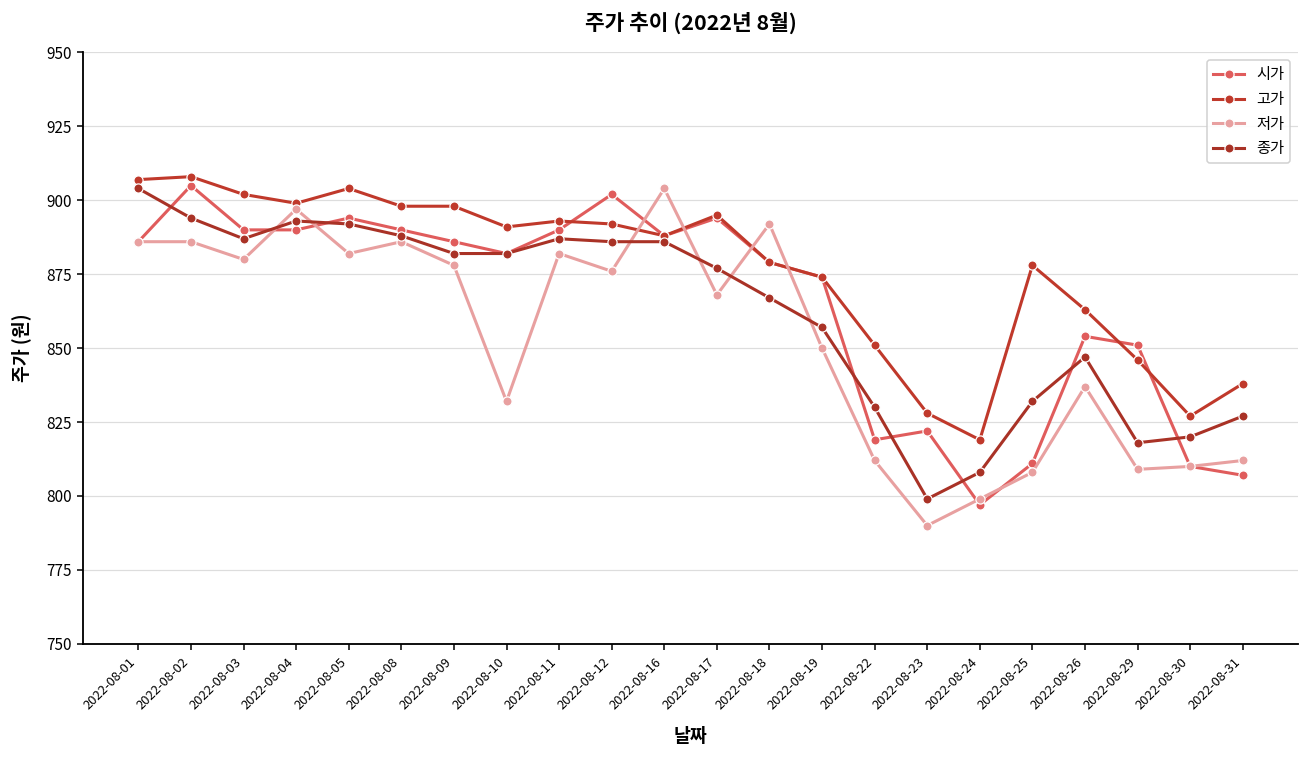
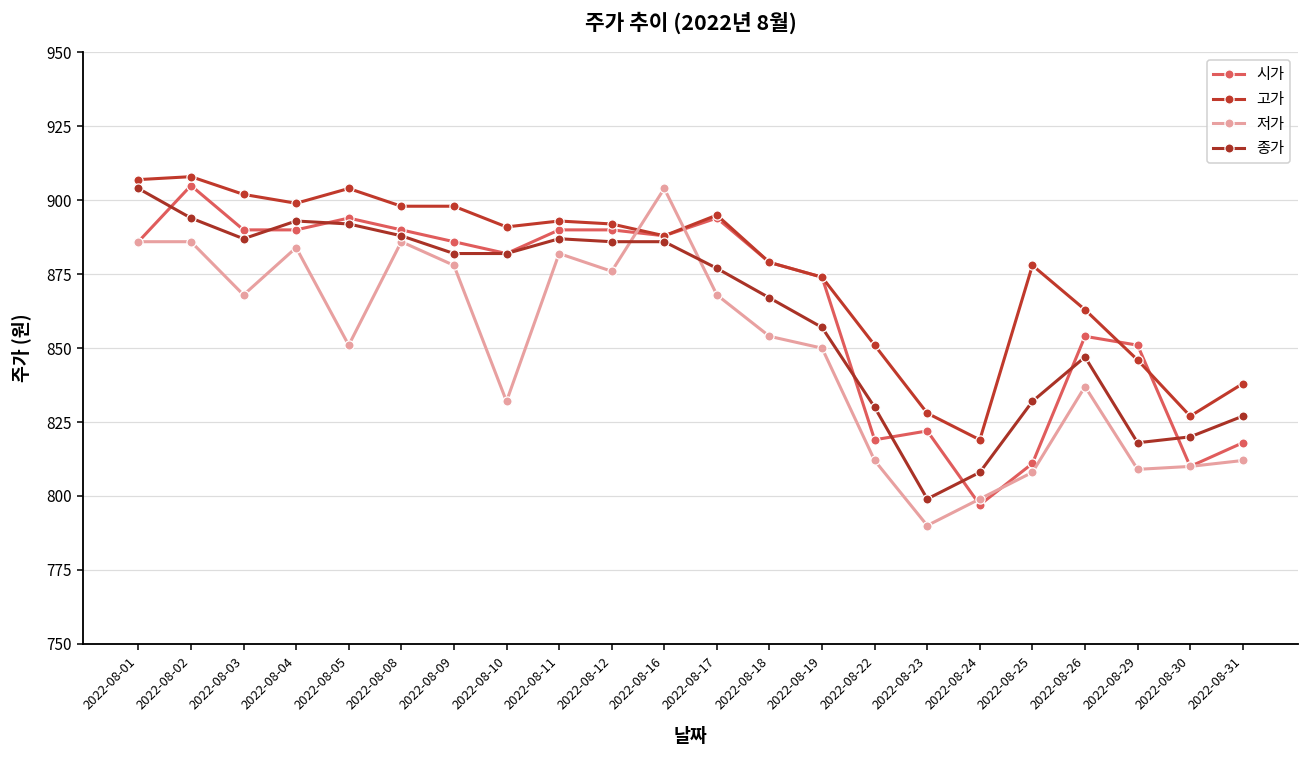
저가, 2022-08-03: 880 -> 868
저가, 2022-08-04: 897 -> 884
저가, 2022-08-05: 882 -> 851
시가, 2022-08-12: 902 -> 890
저가, 2022-08-18: 892 -> 854
시가, 2022-08-31: 807 -> 818
